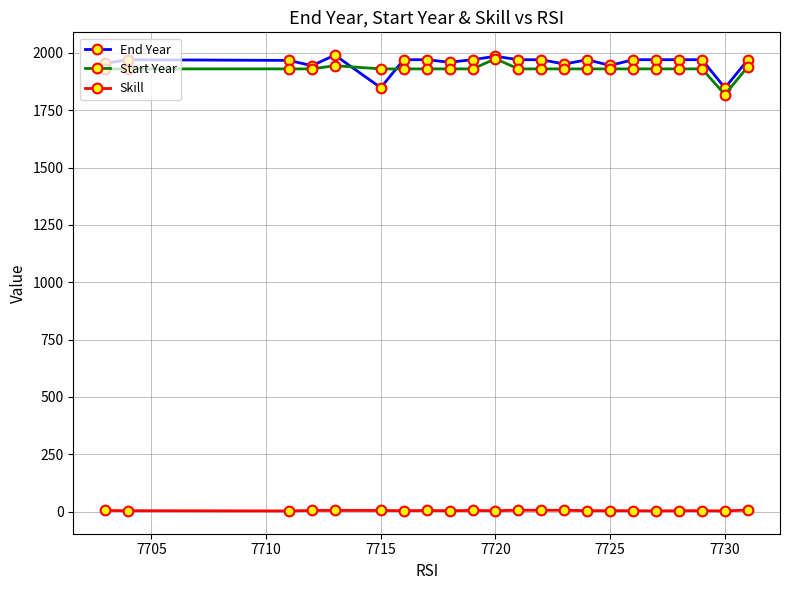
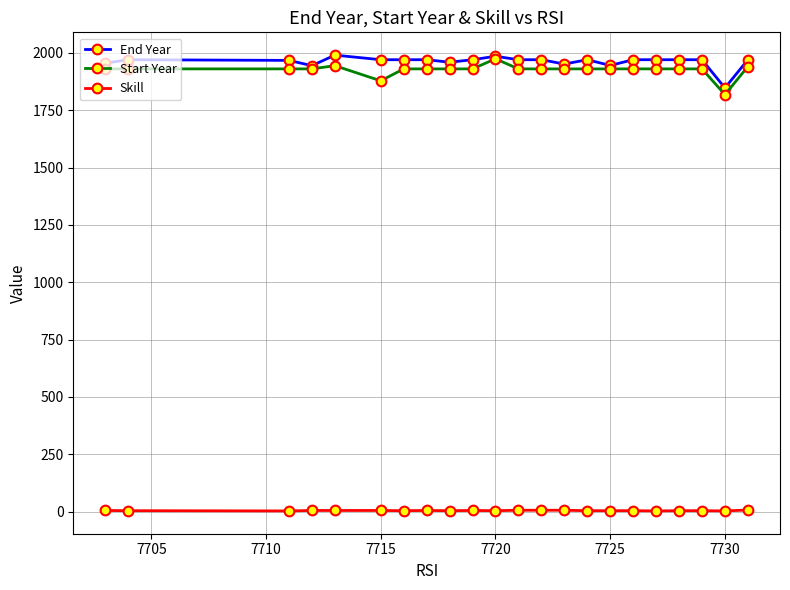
End Year, 7715: 1850 -> 1970
Start Year, 7715: 1930 -> 1880
